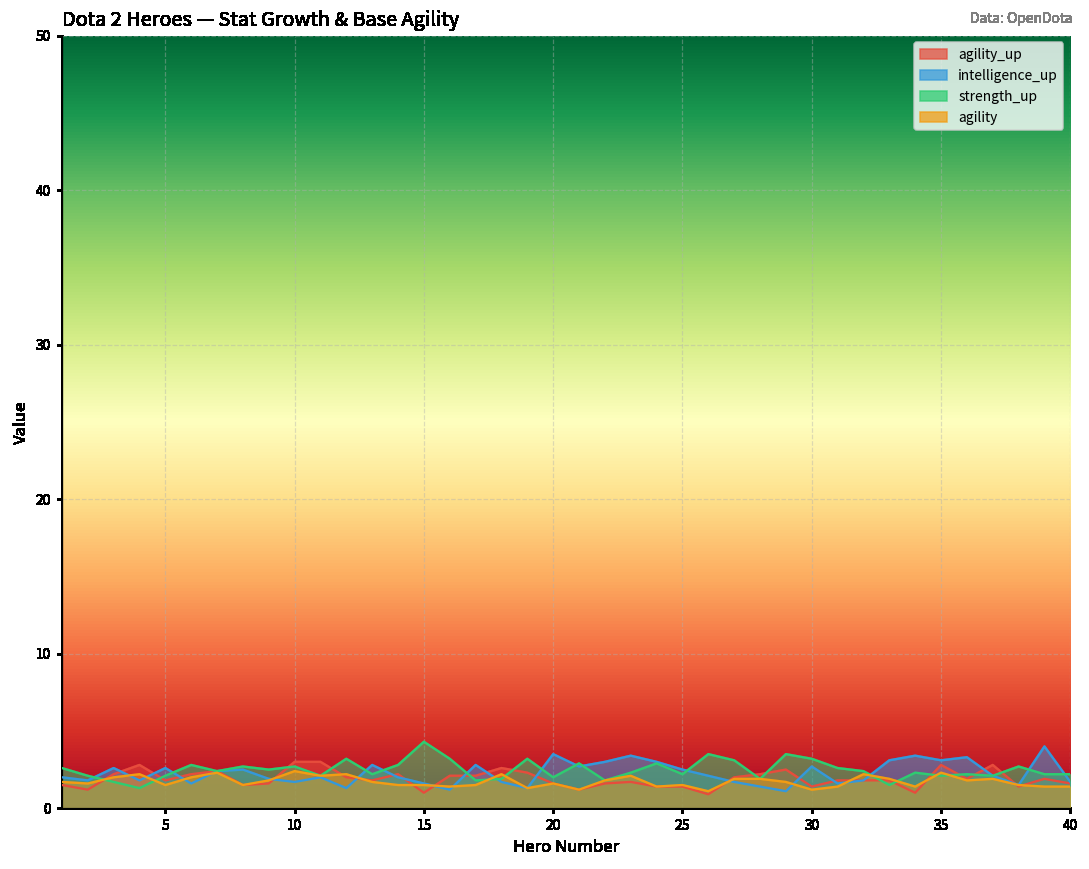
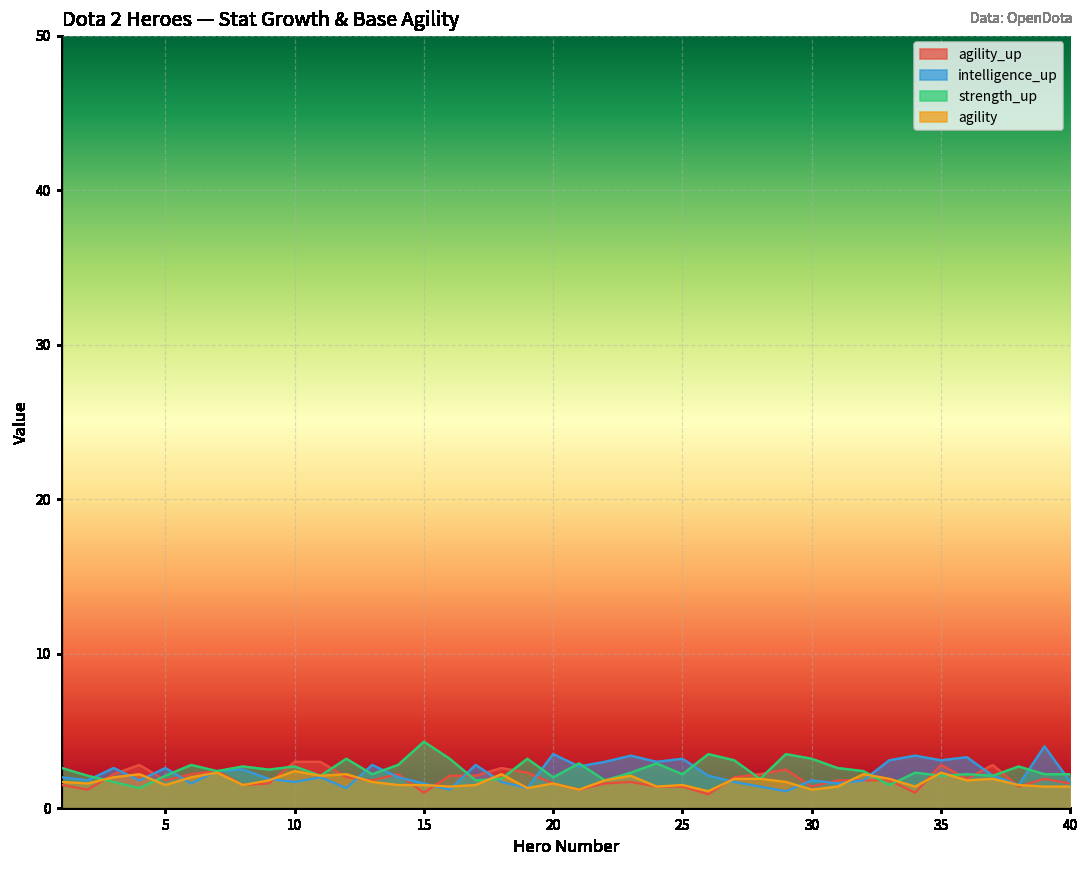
intelligence_up, 25: 2.5 -> 3.2
intelligence_up, 30: 2.7 -> 1.8
